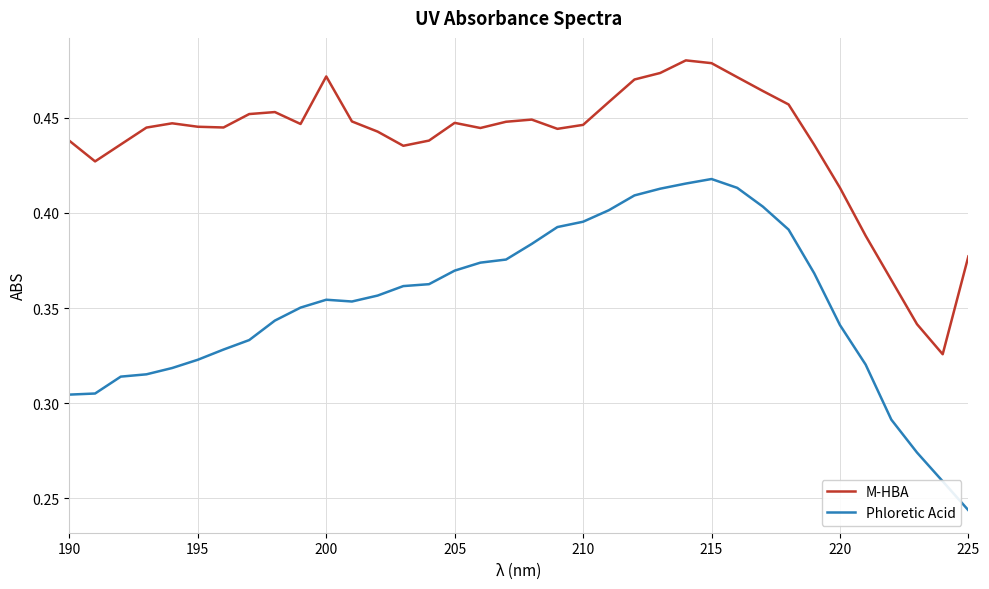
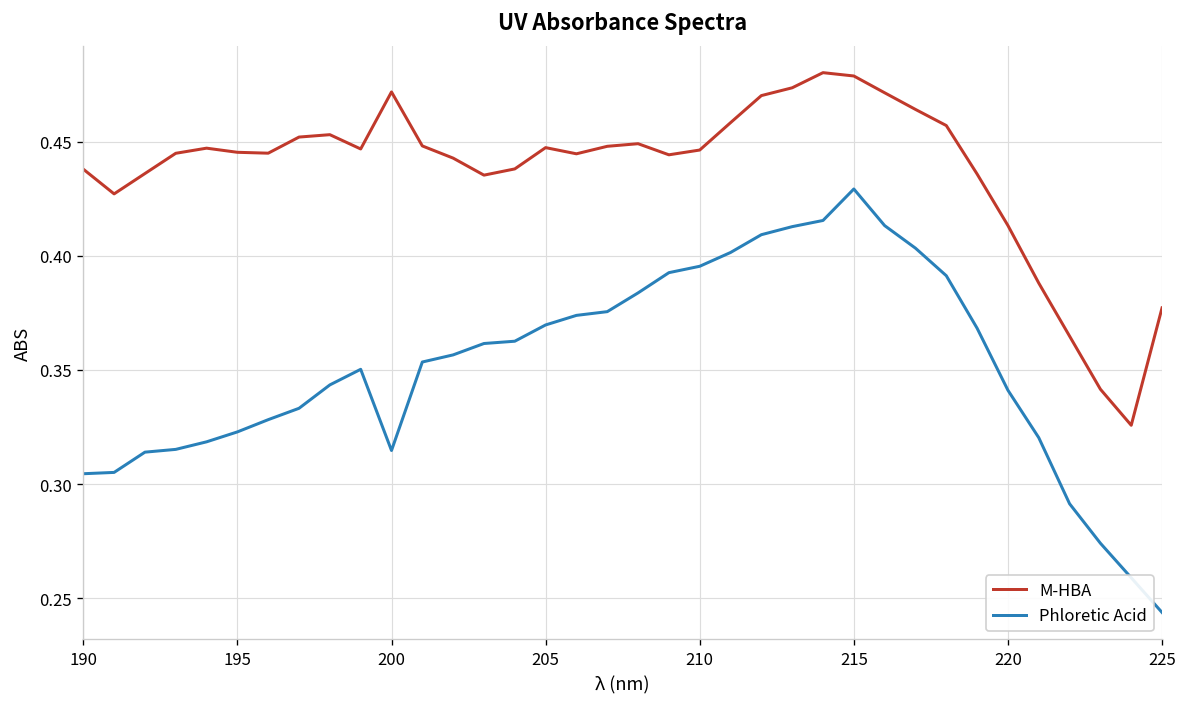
Phloretic Acid, 200: 0.354 -> 0.315
Phloretic Acid, 215: 0.418 -> 0.429
